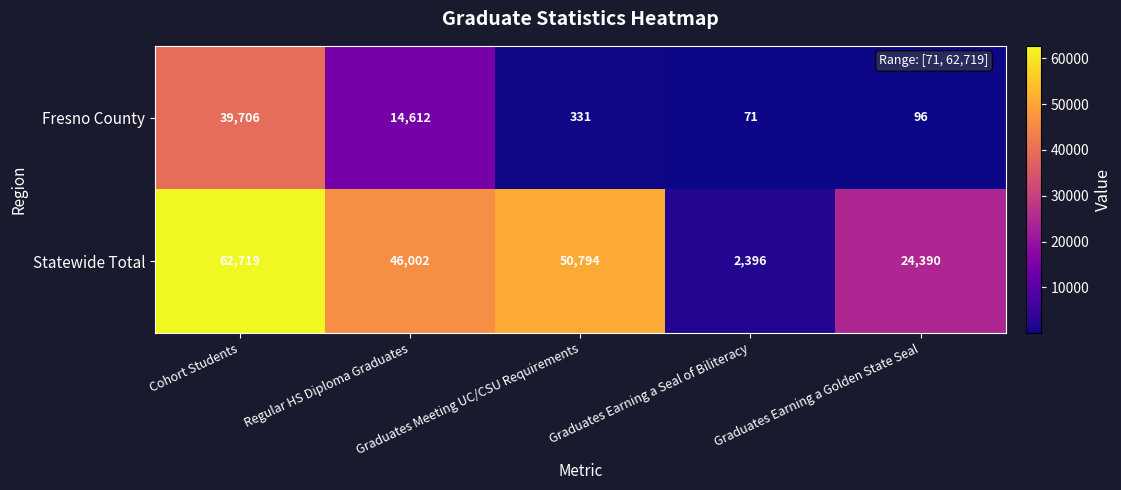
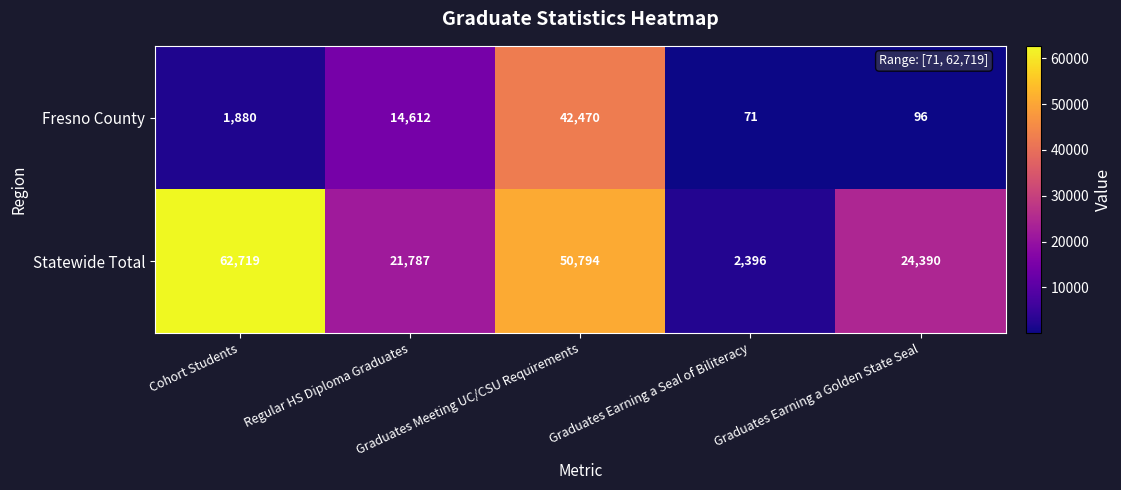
Fresno County, Cohort Students: 39,706 -> 1,880
Fresno County, Graduates Meeting UC/CSU Requirements: 331 -> 42,470
Statewide Total, Regular HS Diploma Graduates: 46,002 -> 21,787
